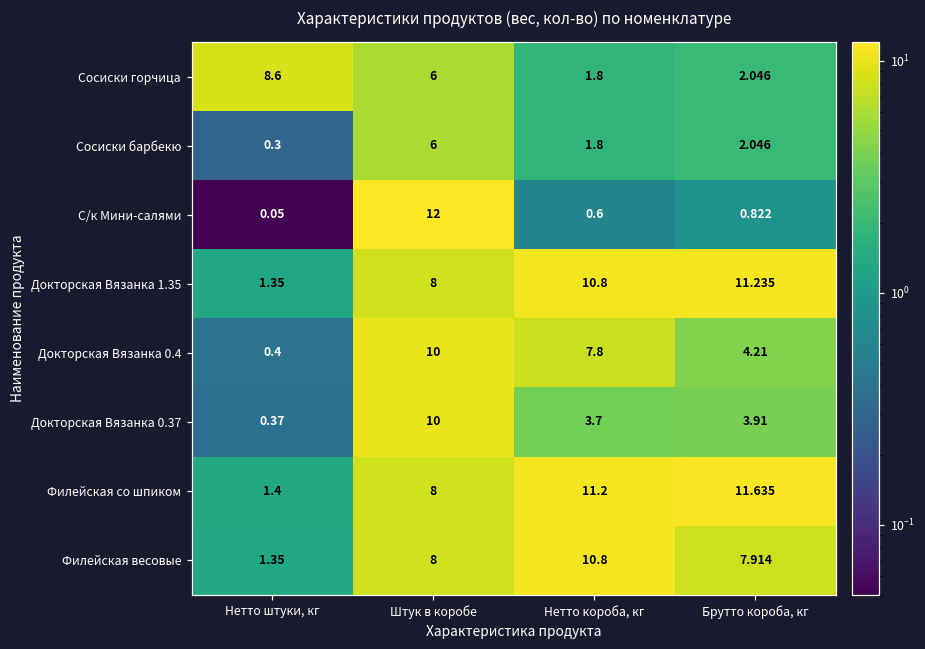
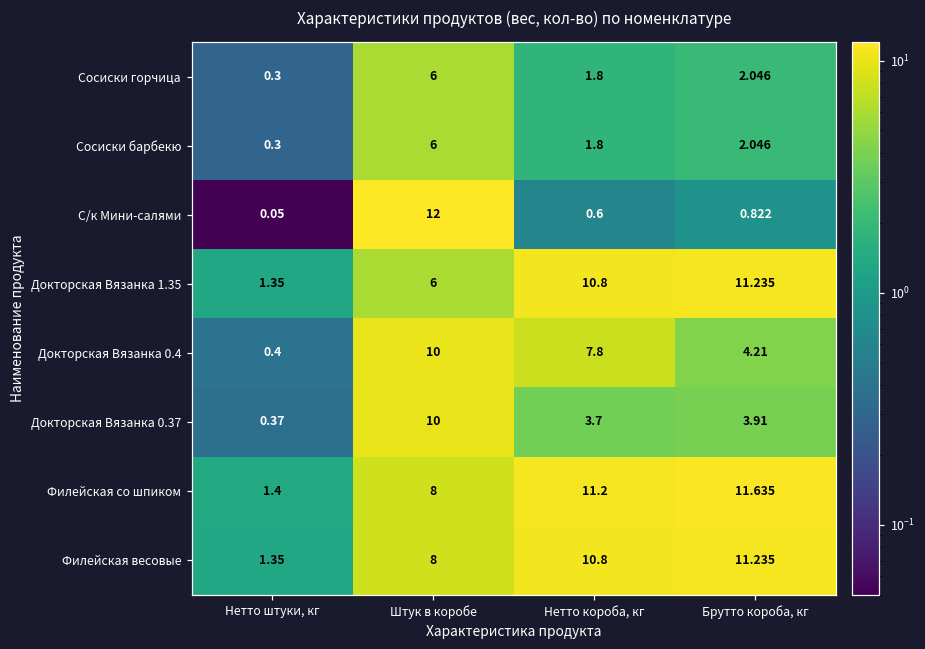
Сосиски горчица, Нетто штуки, кг: 8.6 -> 0.3
Докторская Вязанка 1.35, Штук в коробе: 8 -> 6
Филейская весовые, Брутто короба, кг: 7.914 -> 11.235
